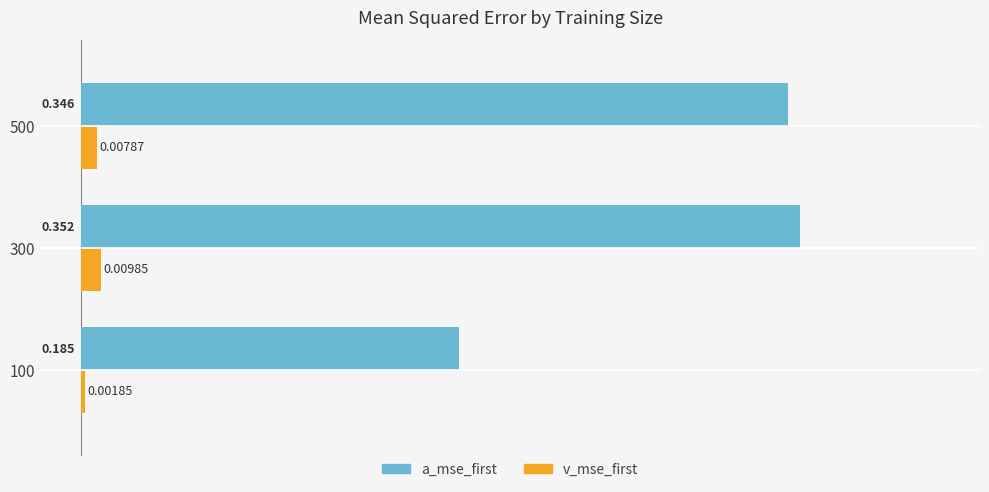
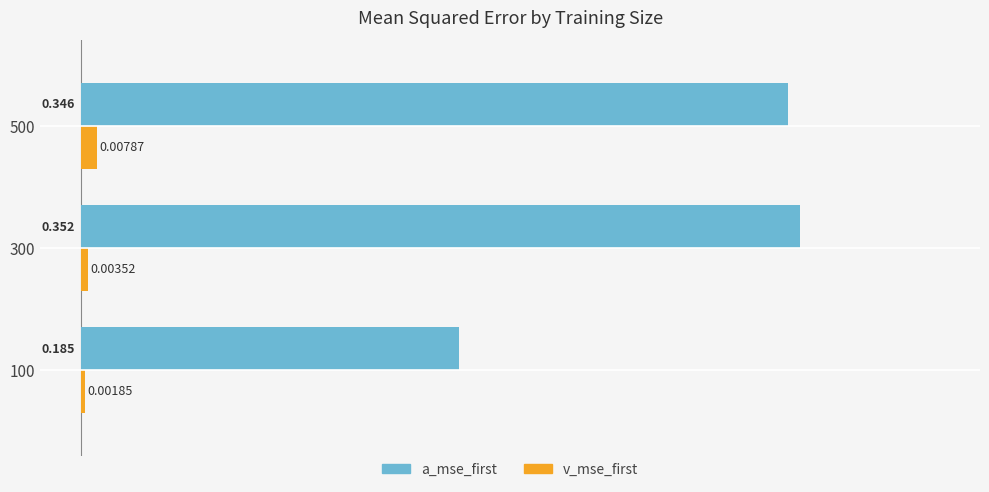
v_mse_first, 300: 0.00985 -> 0.00352
